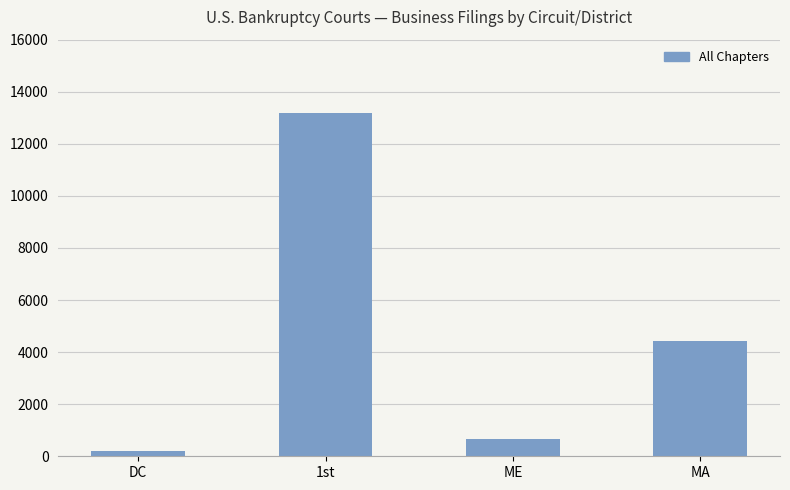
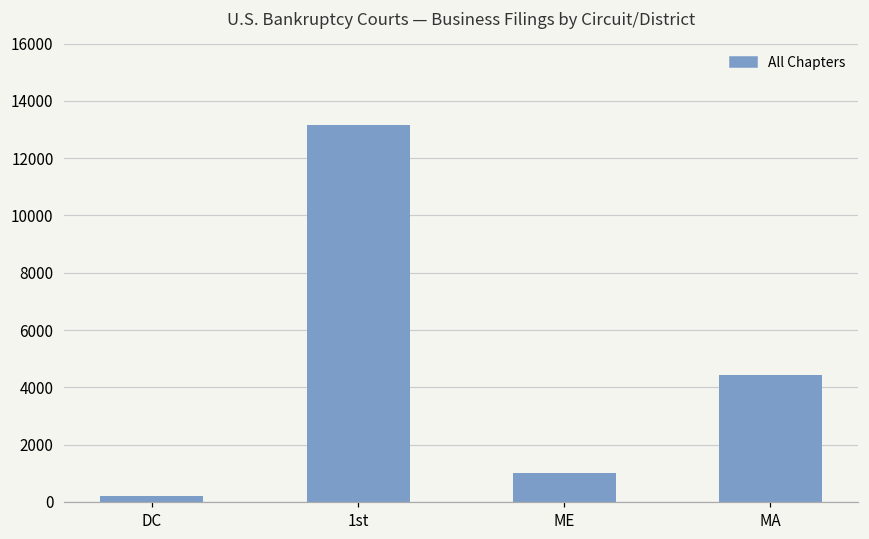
ME: 600 -> 1000
